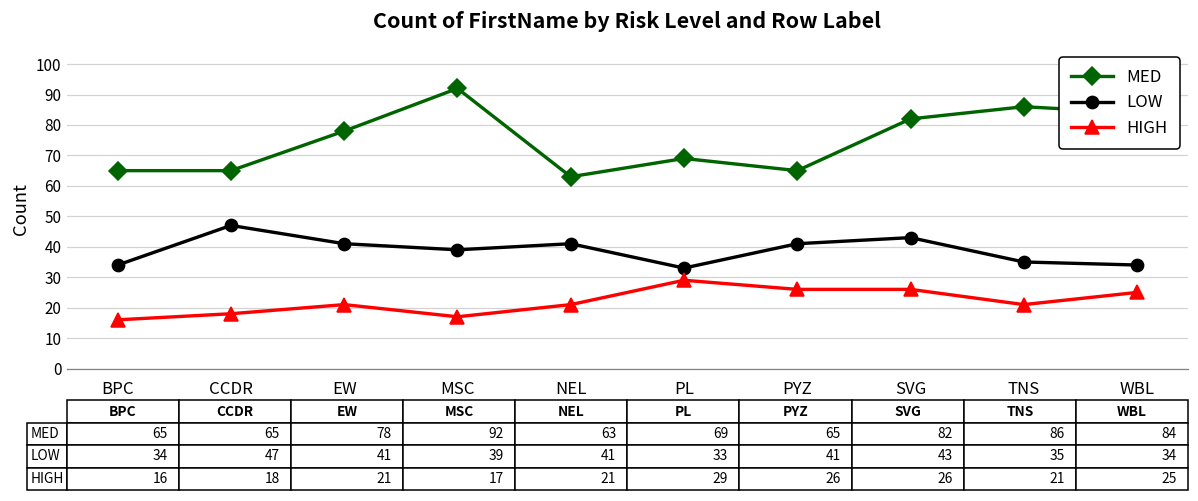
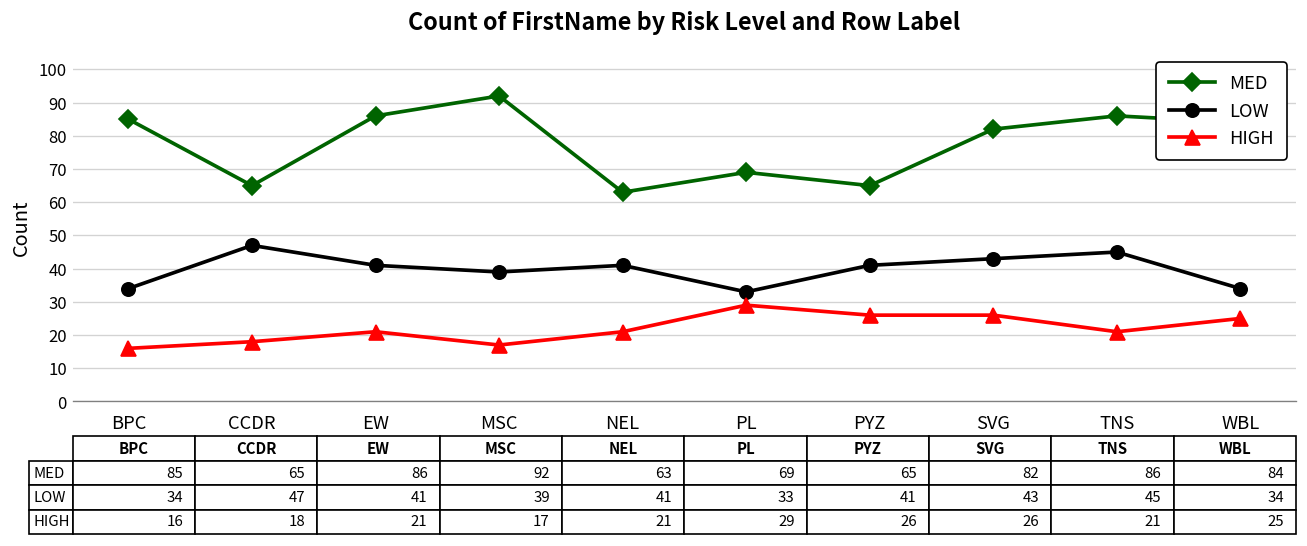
MED, BPC: 65 -> 85
MED, EW: 78 -> 86
LOW, TNS: 35 -> 45
